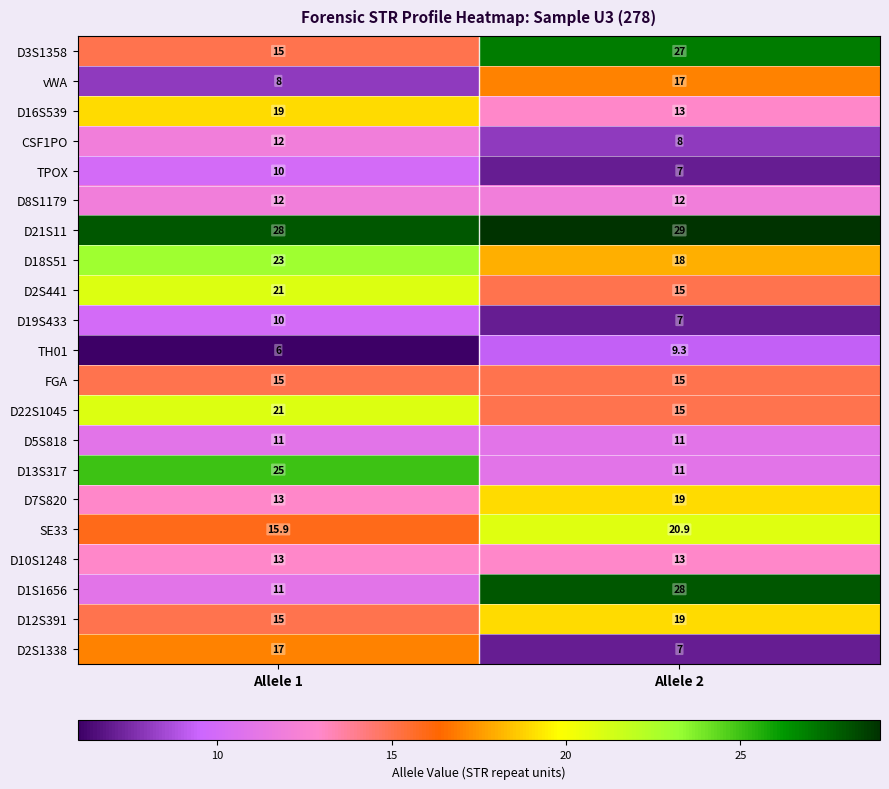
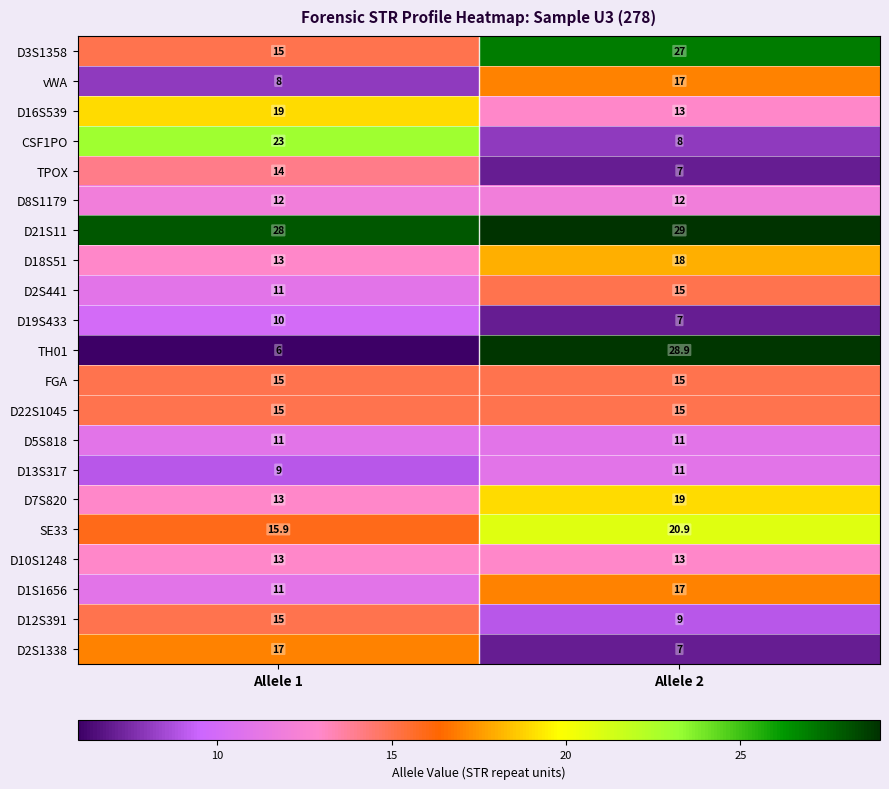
CSF1PO, Allele 1: 12 -> 23
TPOX, Allele 1: 10 -> 14
D18S51, Allele 1: 23 -> 13
D2S441, Allele 1: 21 -> 11
TH01, Allele 2: 9.3 -> 28.9
D22S1045, Allele 1: 21 -> 15
D13S317, Allele 1: 25 -> 9
D1S1656, Allele 2: 28 -> 17
D12S391, Allele 2: 19 -> 9
